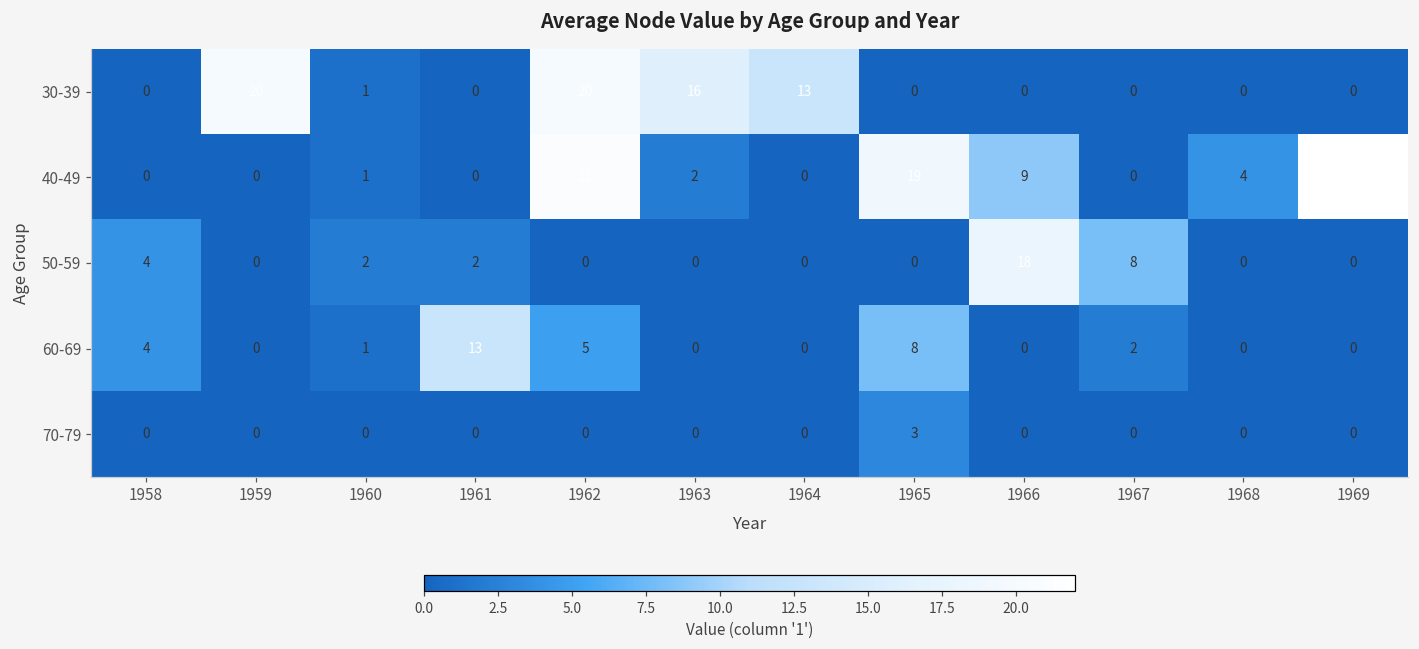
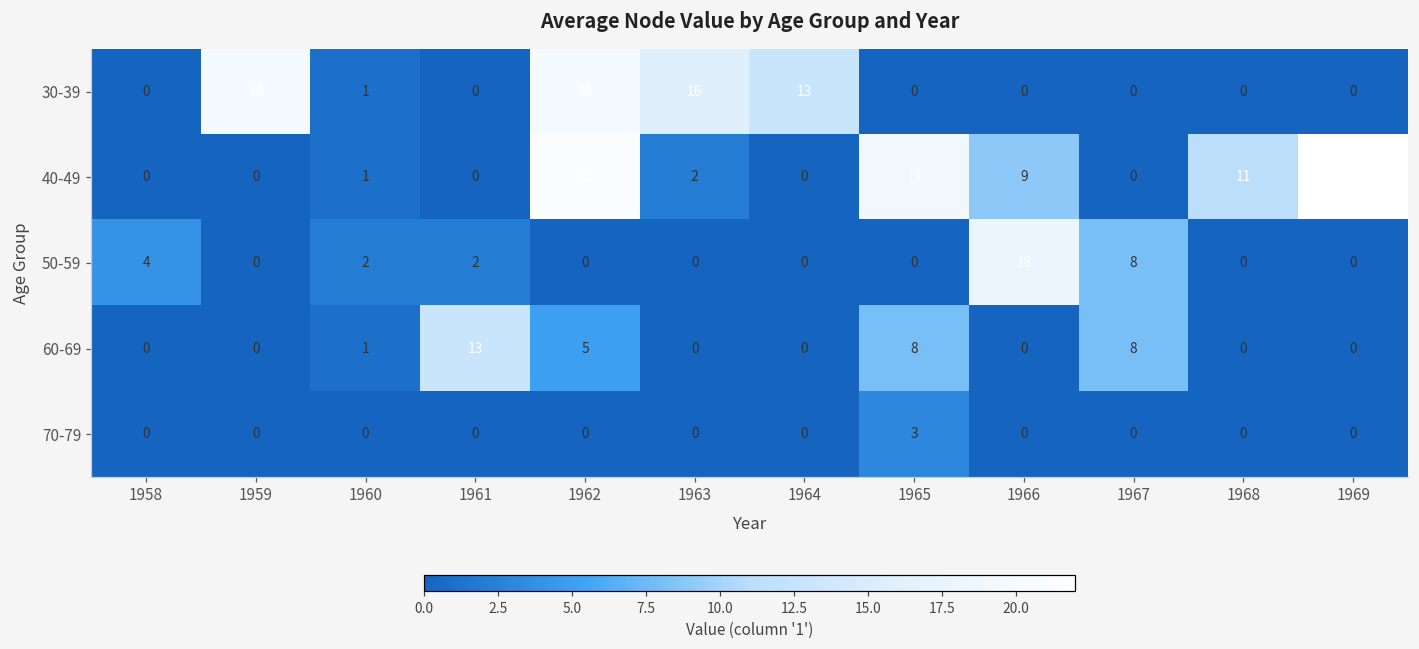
40-49, 1968: 4 -> 11
60-69, 1958: 4 -> 0
60-69, 1967: 2 -> 8
